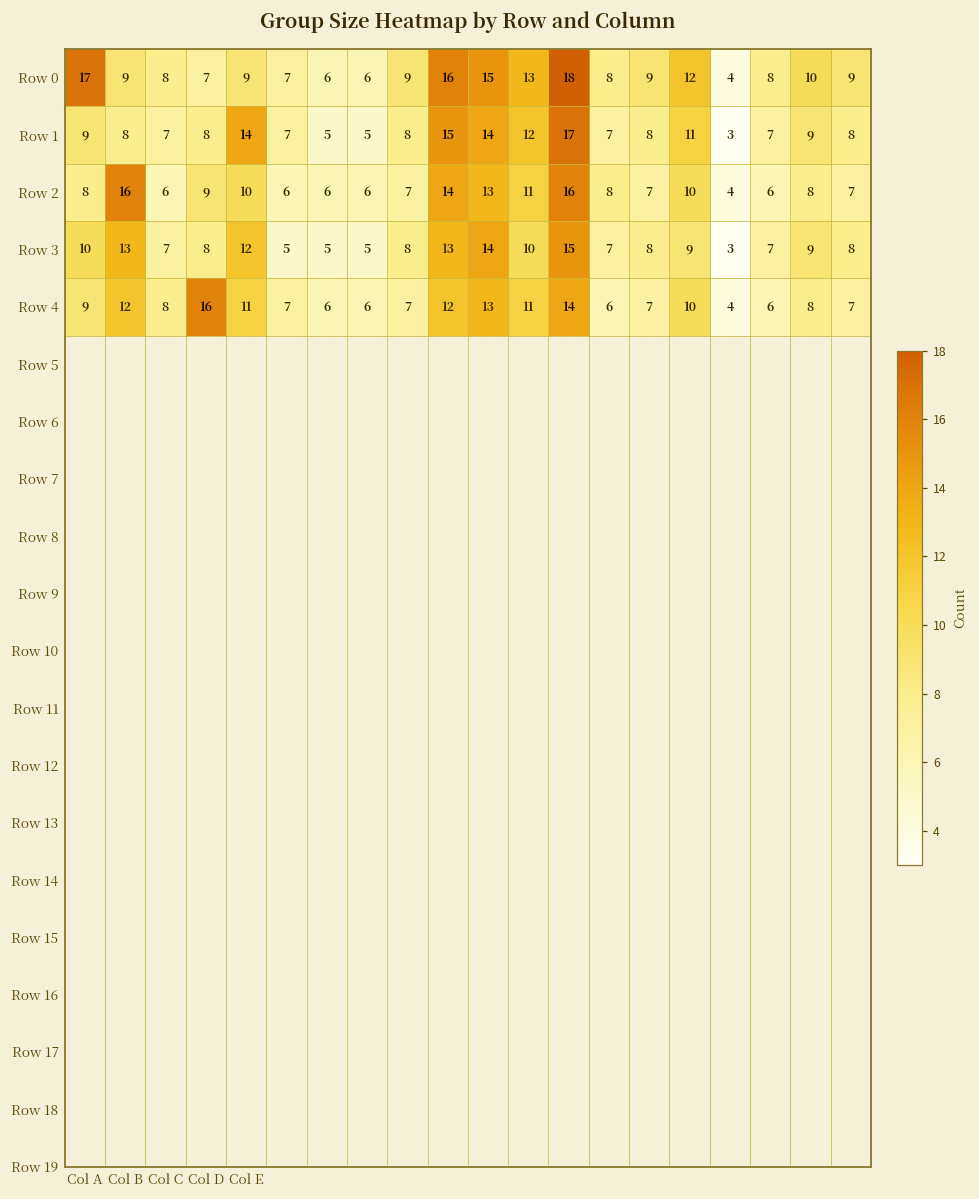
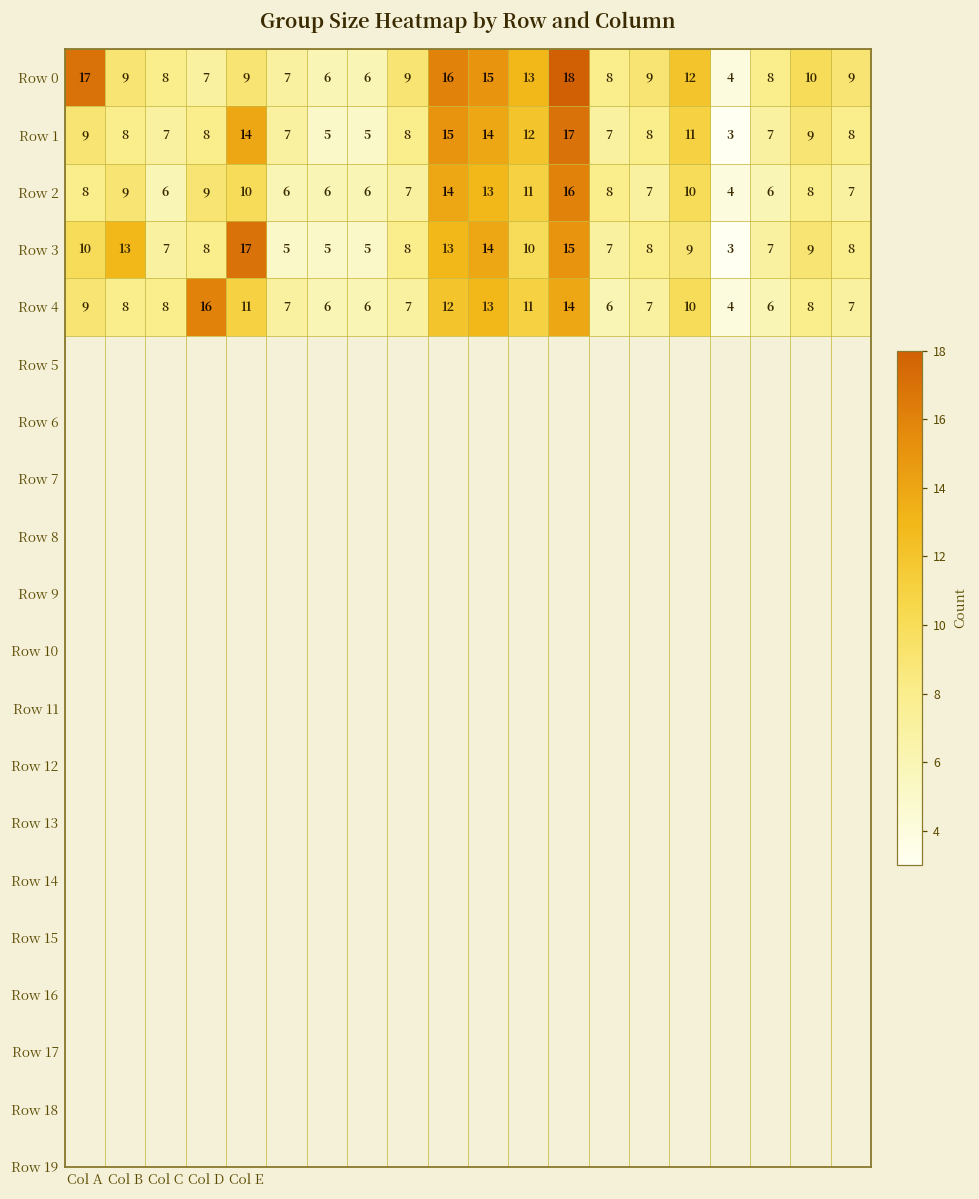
Row 2, Col B: 16 -> 9
Row 3, Col E: 12 -> 17
Row 4, Col B: 12 -> 8
